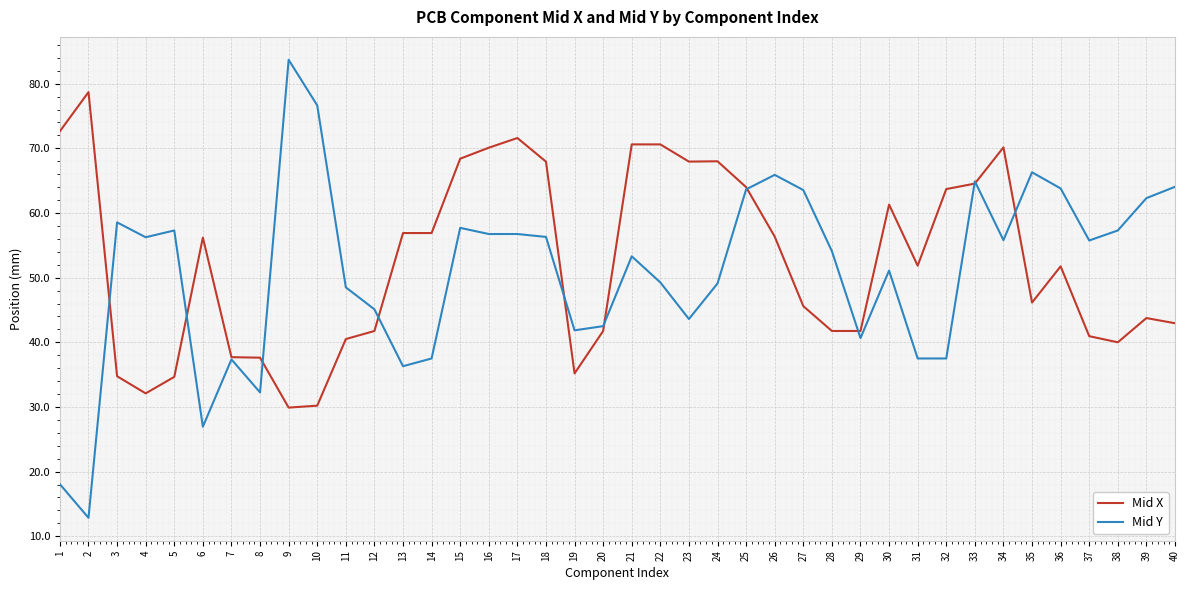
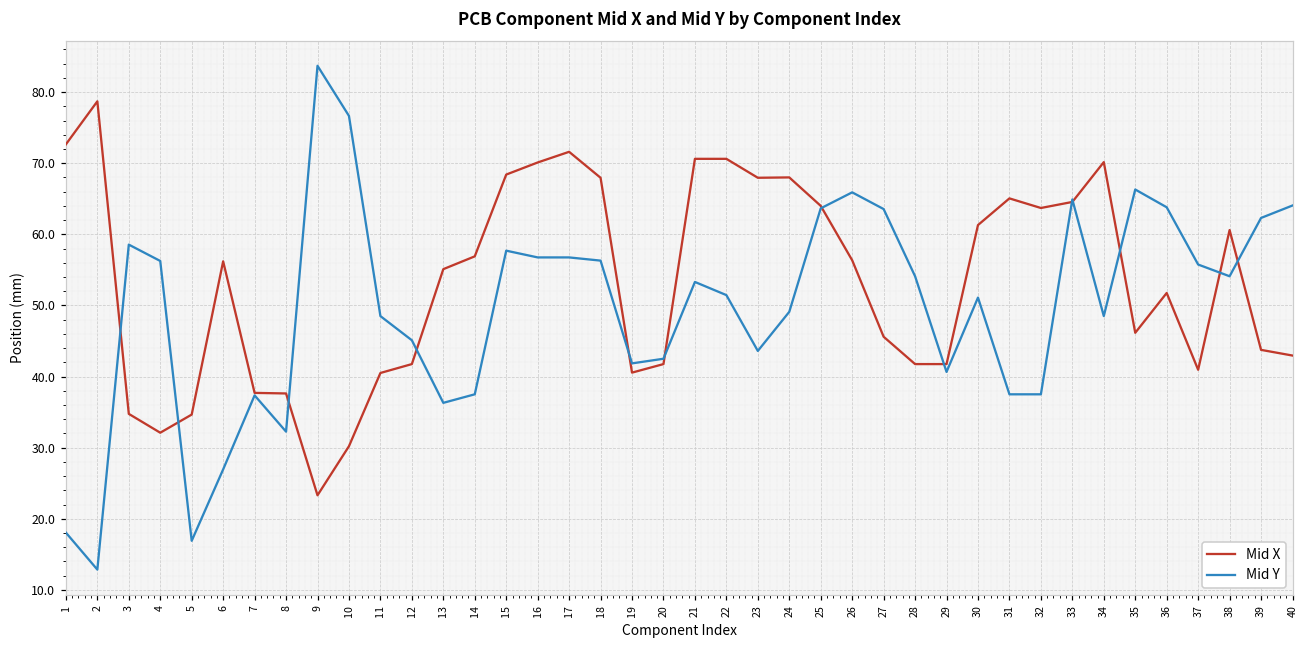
Mid Y, 5: 57 -> 17
Mid X, 9: 30 -> 23
Mid X, 13: 57 -> 55
Mid X, 19: 35 -> 41
Mid Y, 22: 49 -> 51
Mid X, 31: 52 -> 65
Mid Y, 34: 56 -> 49
Mid X, 38: 40 -> 61
Mid Y, 38: 57 -> 54
